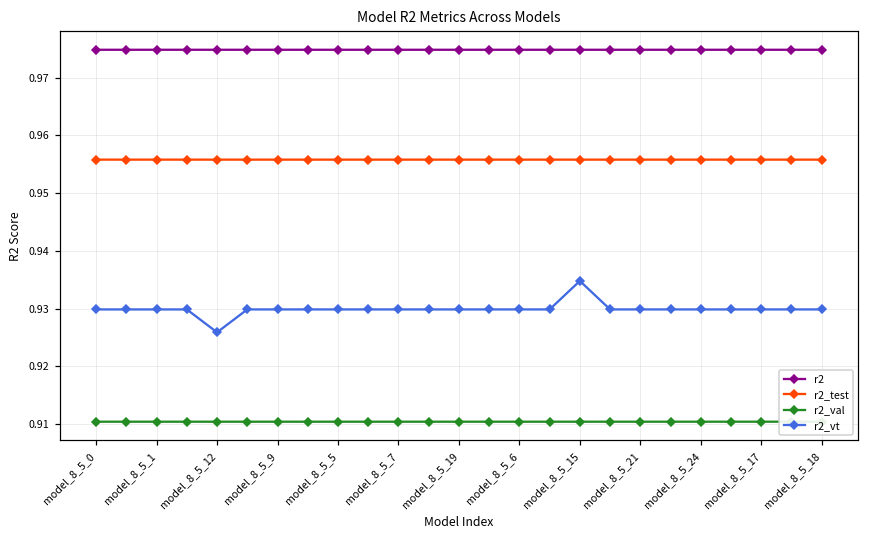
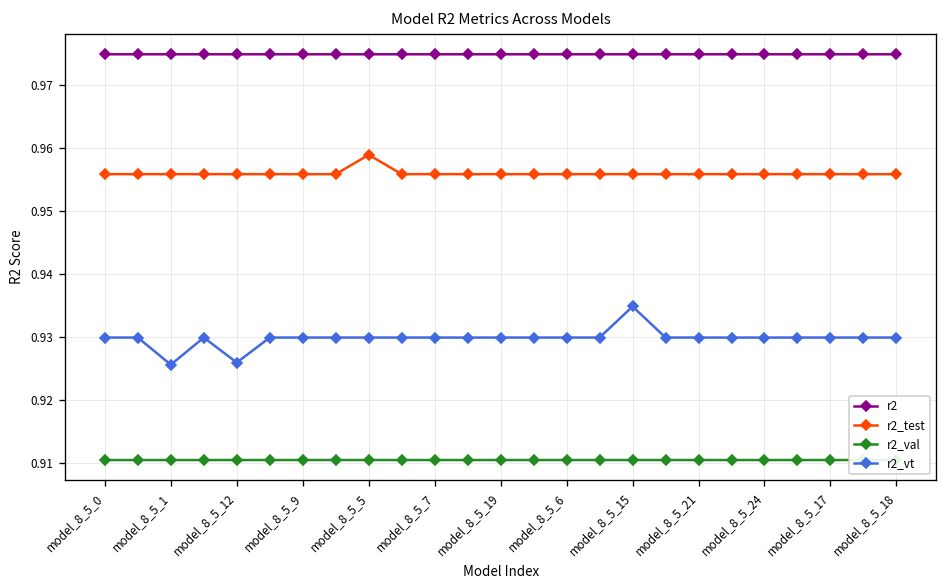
r2_vt, model_8_5_1: 0.930 -> 0.926
r2_test, model_8_5_5: 0.956 -> 0.959
